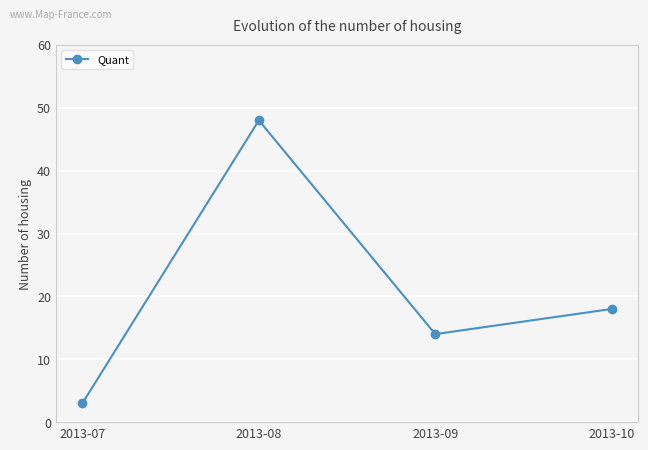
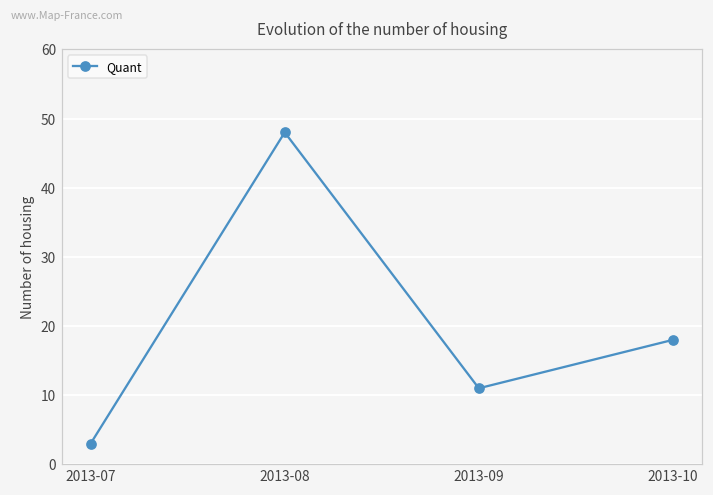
2013-09: 14 -> 11
